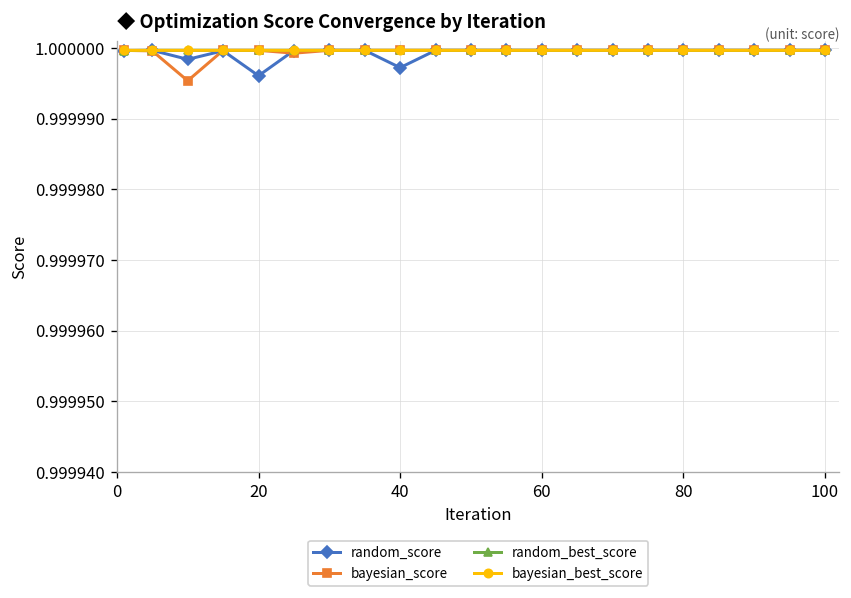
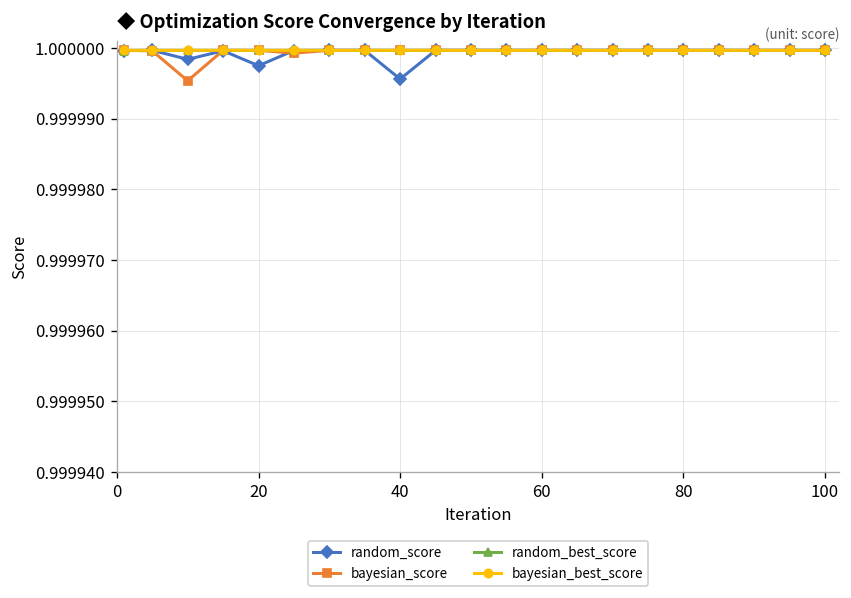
random_score, 20: 0.999996 -> 0.999998
random_score, 40: 0.999997 -> 0.999996
